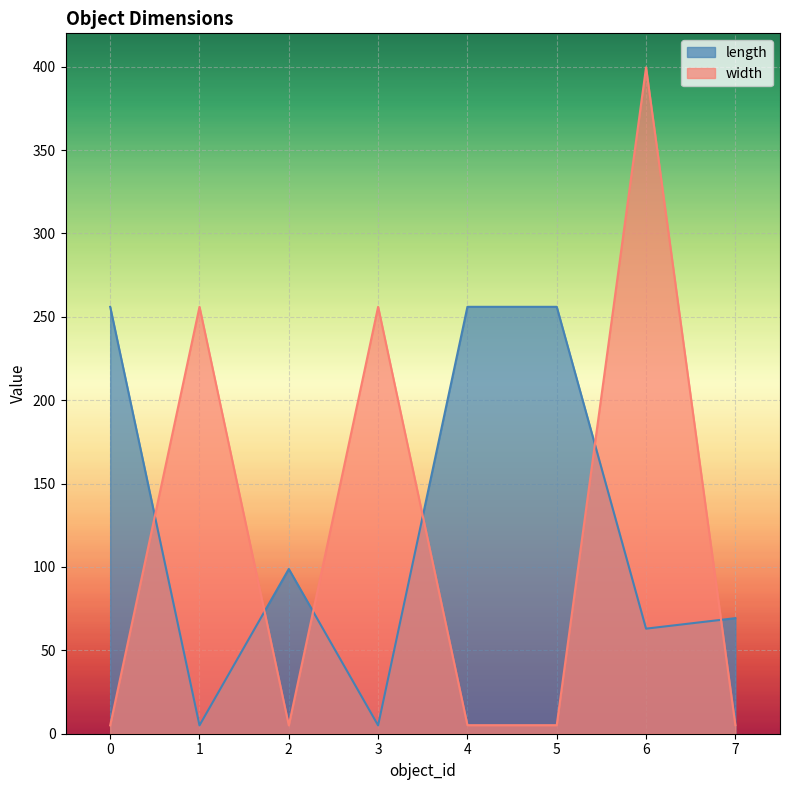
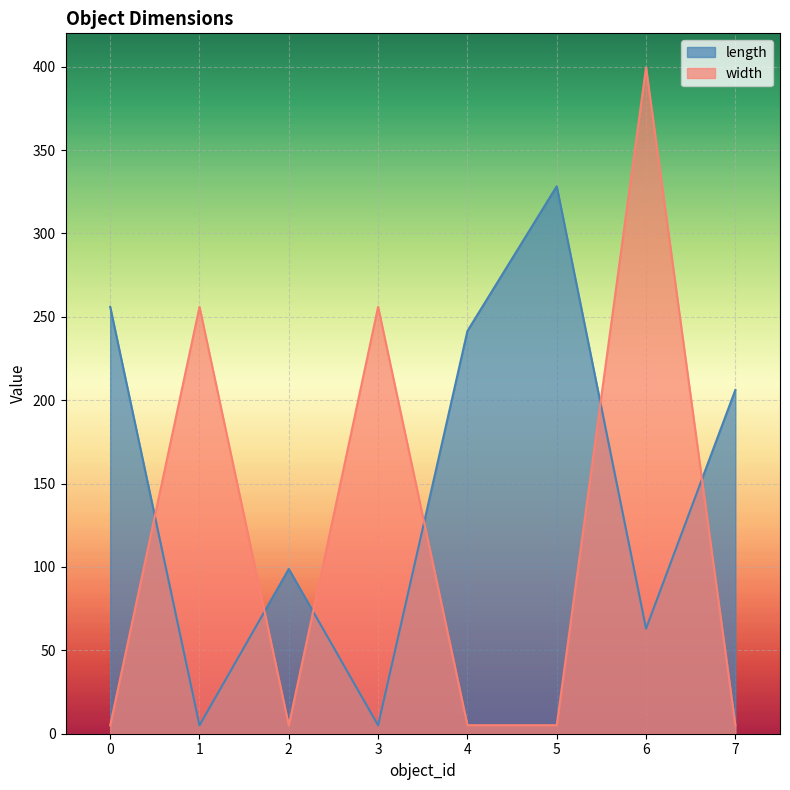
length, 4: 256 -> 242
length, 5: 256 -> 328
length, 7: 69 -> 206
